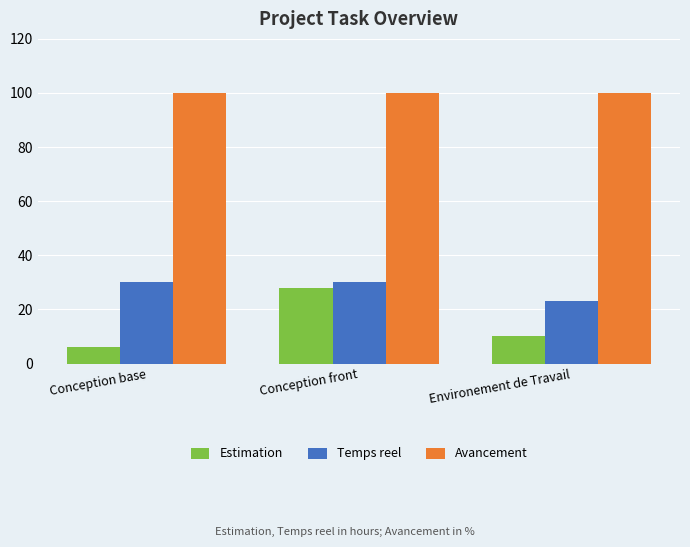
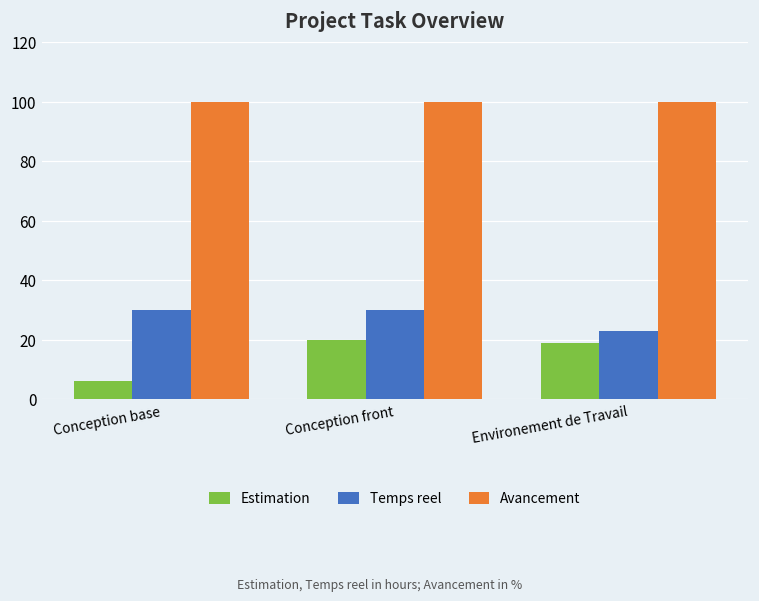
Estimation, Conception front: 28 -> 20
Estimation, Environement de Travail: 10 -> 19
